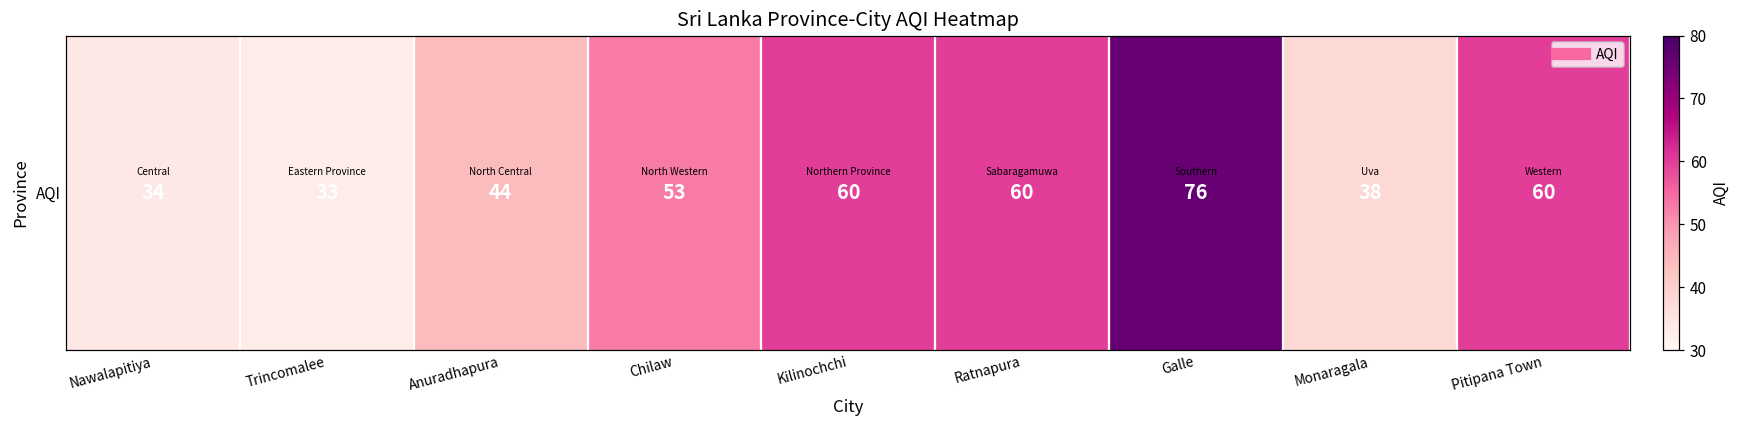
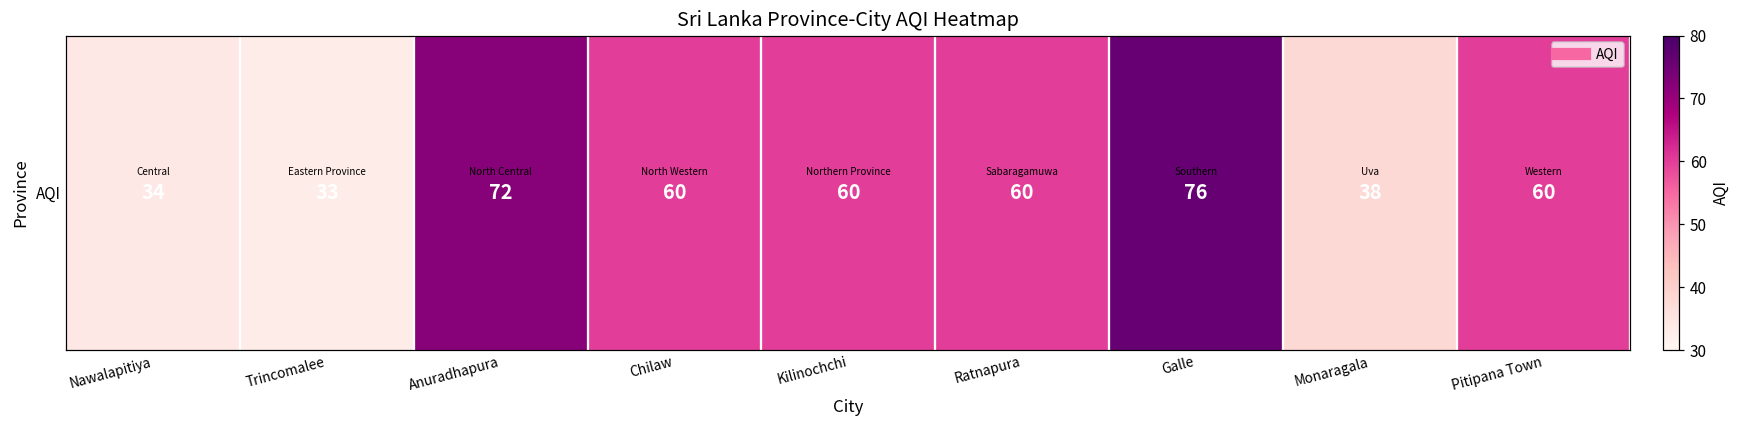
AQI, Anuradhapura: 44 -> 72
AQI, Chilaw: 53 -> 60
